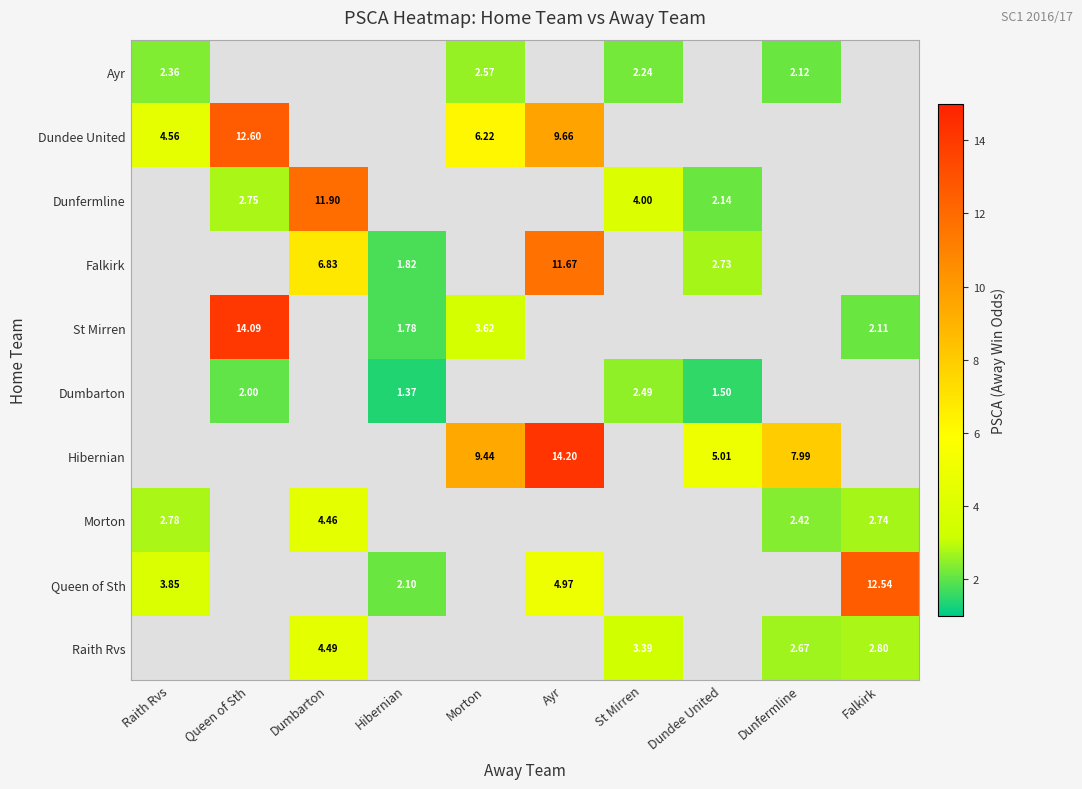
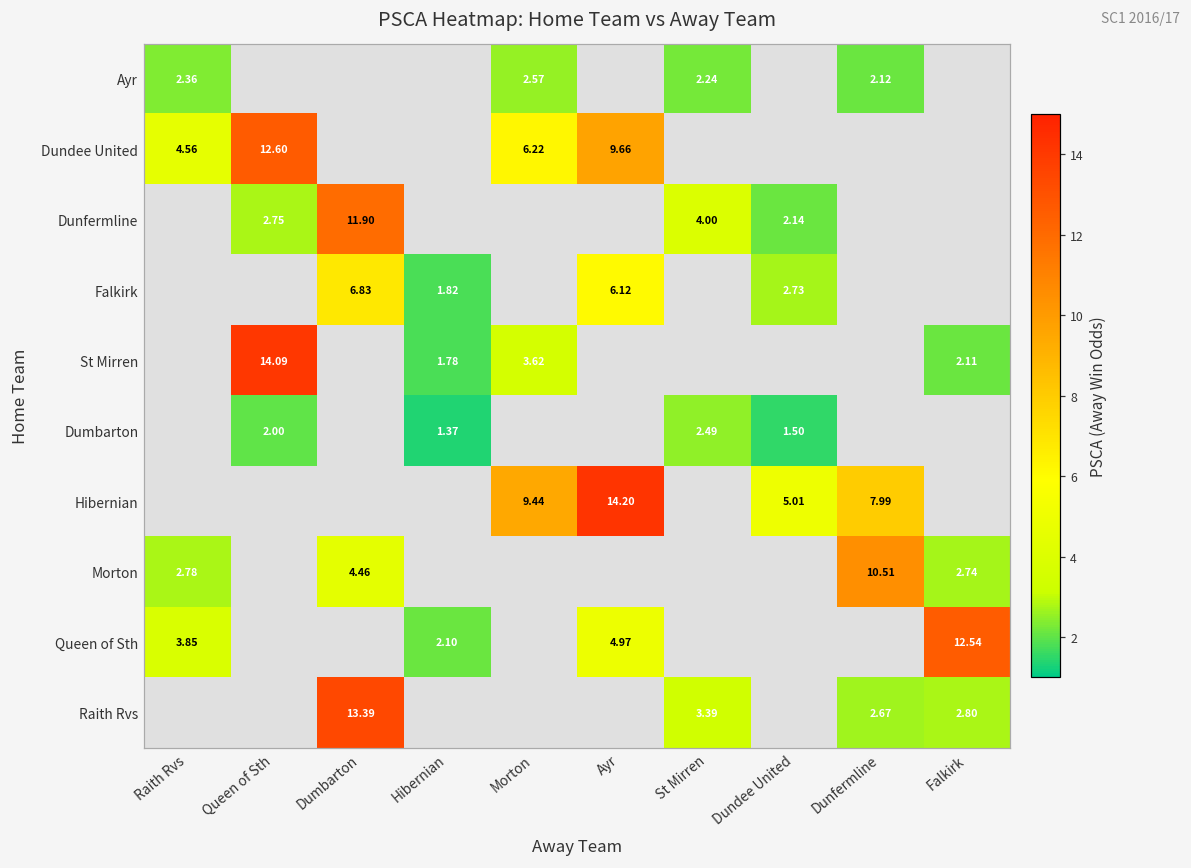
Falkirk, Ayr: 11.67 -> 6.12
Morton, Dunfermline: 2.42 -> 10.51
Raith Rvs, Dumbarton: 4.49 -> 13.39
